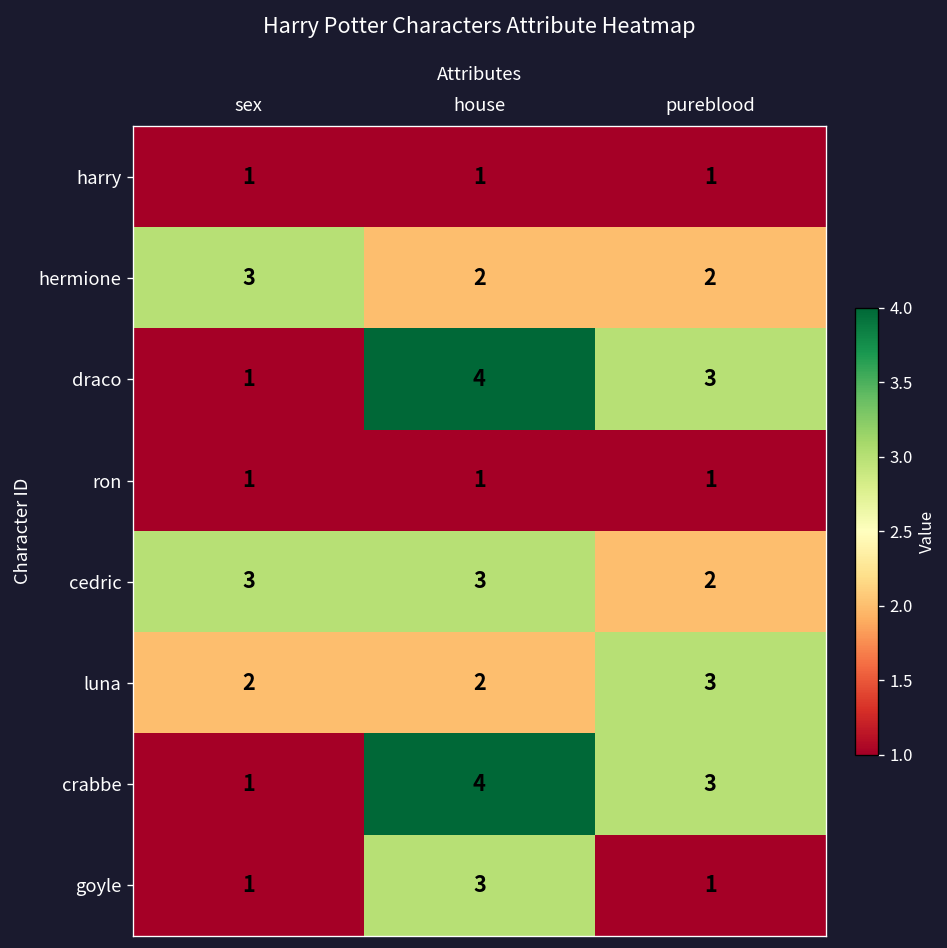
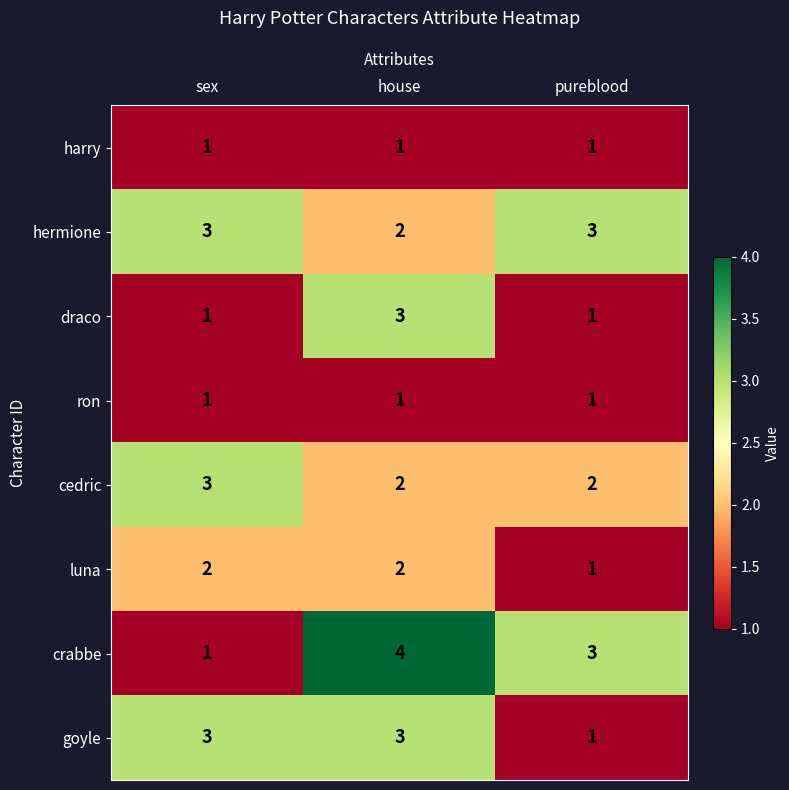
hermione, pureblood: 2 -> 3
draco, house: 4 -> 3
draco, pureblood: 3 -> 1
cedric, house: 3 -> 2
luna, pureblood: 3 -> 1
goyle, sex: 1 -> 3
